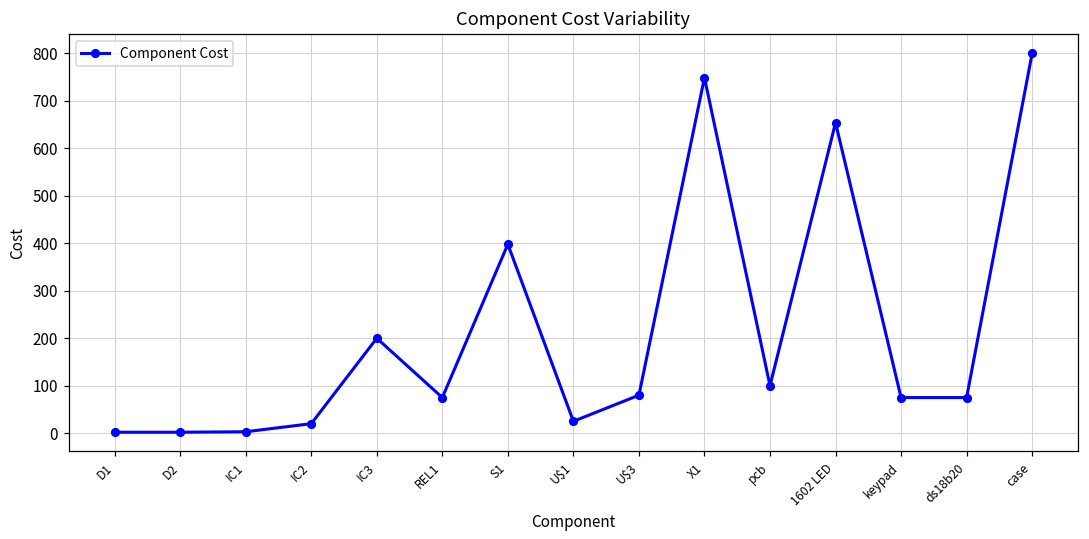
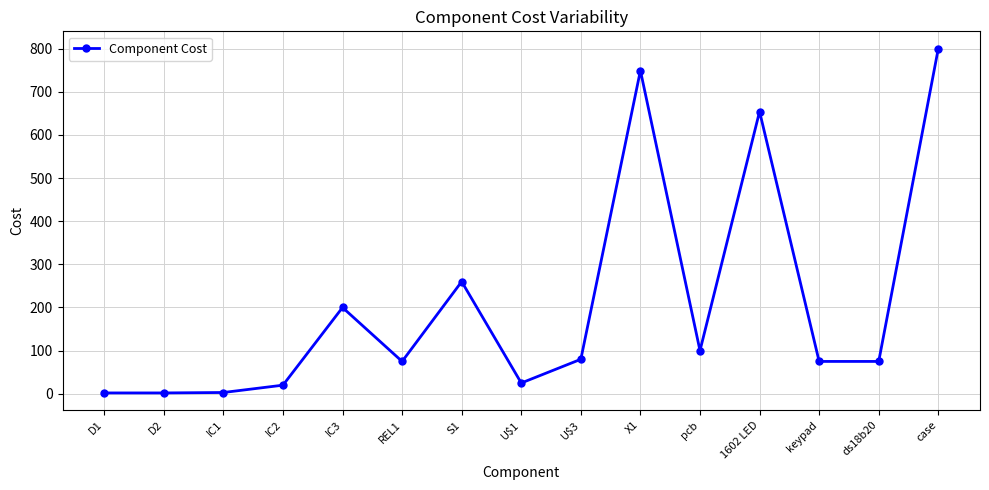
S1: 400 -> 260
